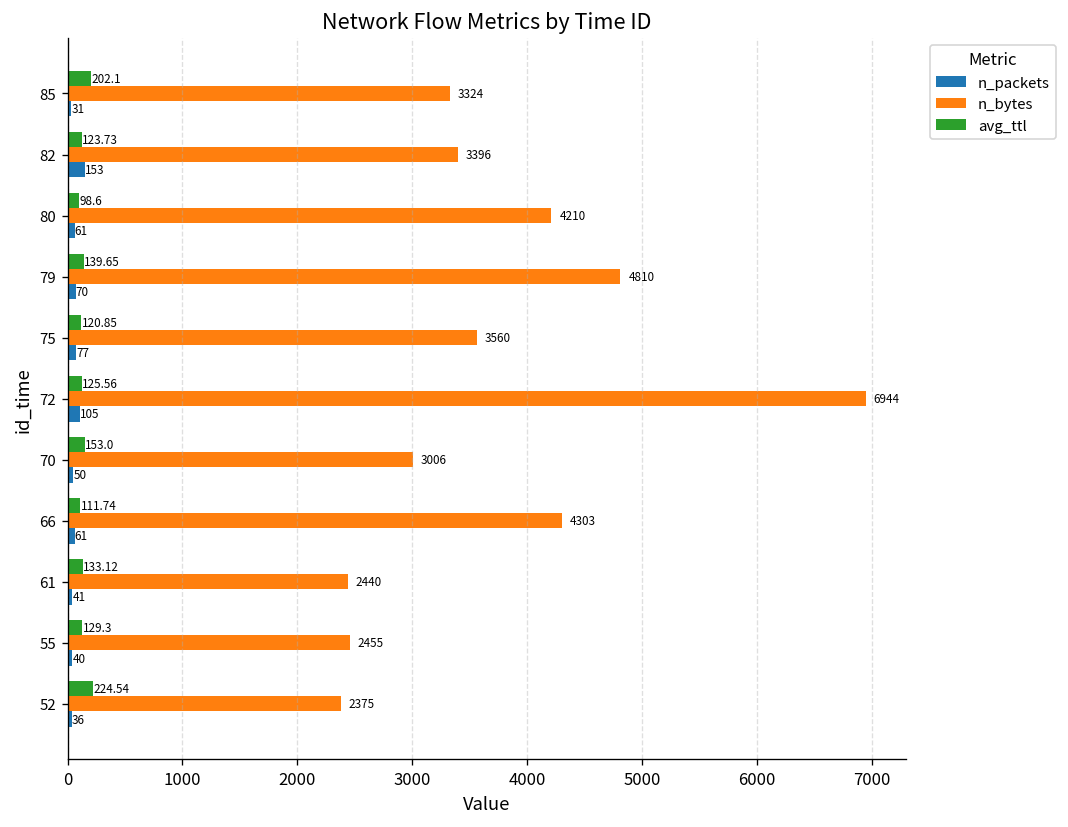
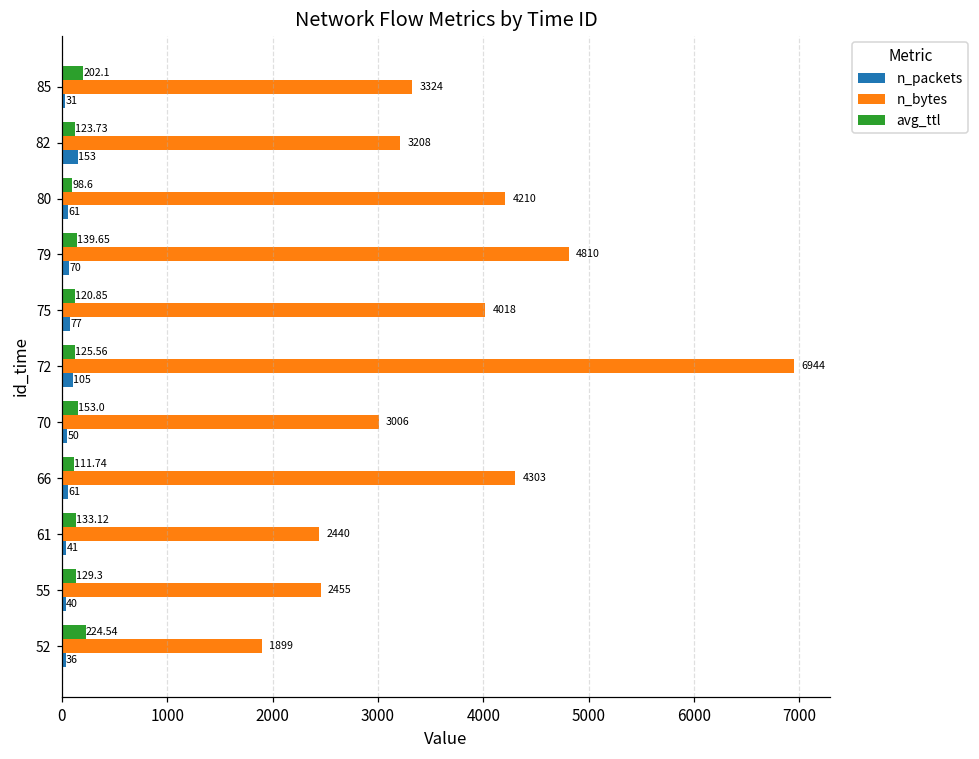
n_bytes, 82: 3396 -> 3208
n_bytes, 75: 3560 -> 4018
n_bytes, 52: 2375 -> 1899
